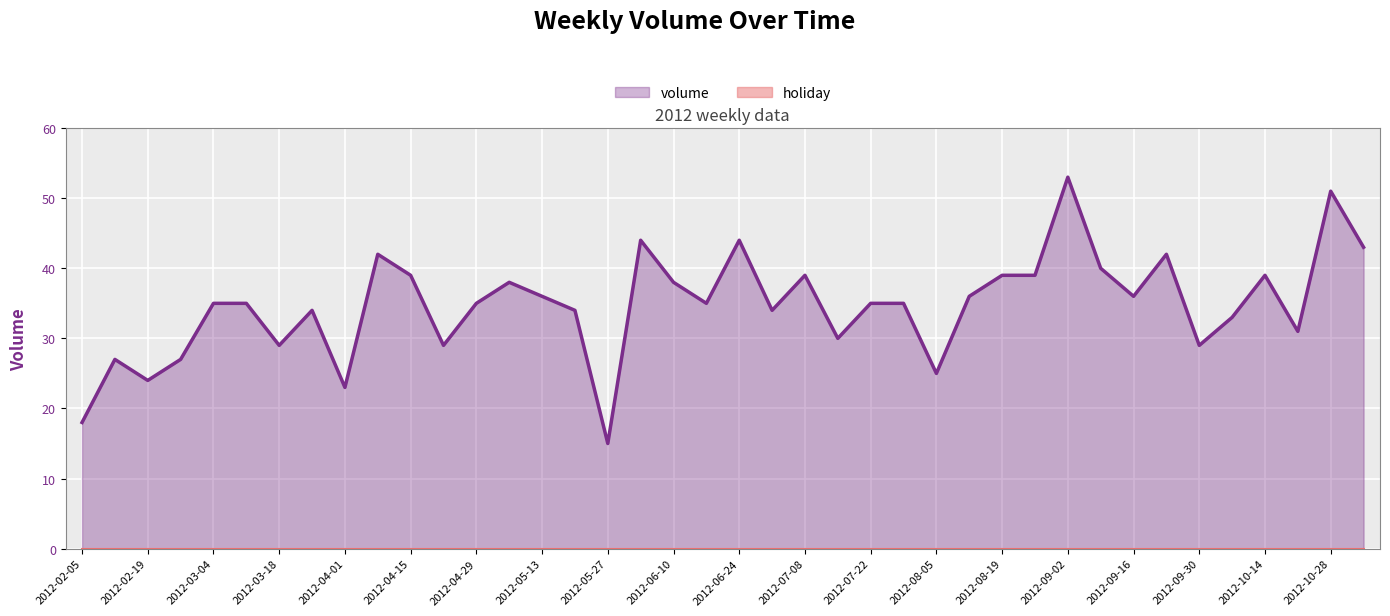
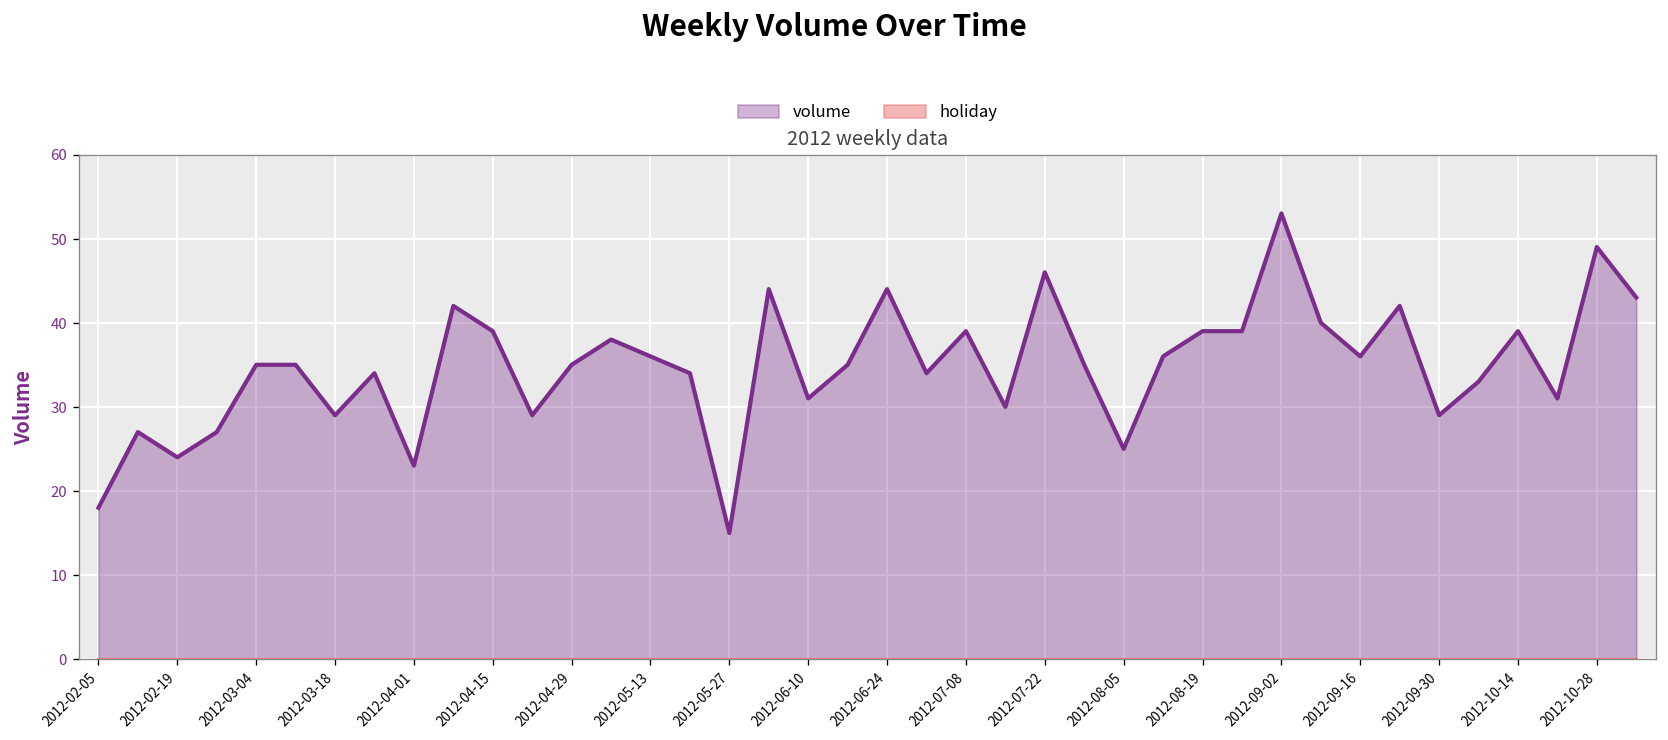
volume, 2012-06-10: 38 -> 31
volume, 2012-07-22: 35 -> 46
volume, 2012-10-28: 51 -> 49
